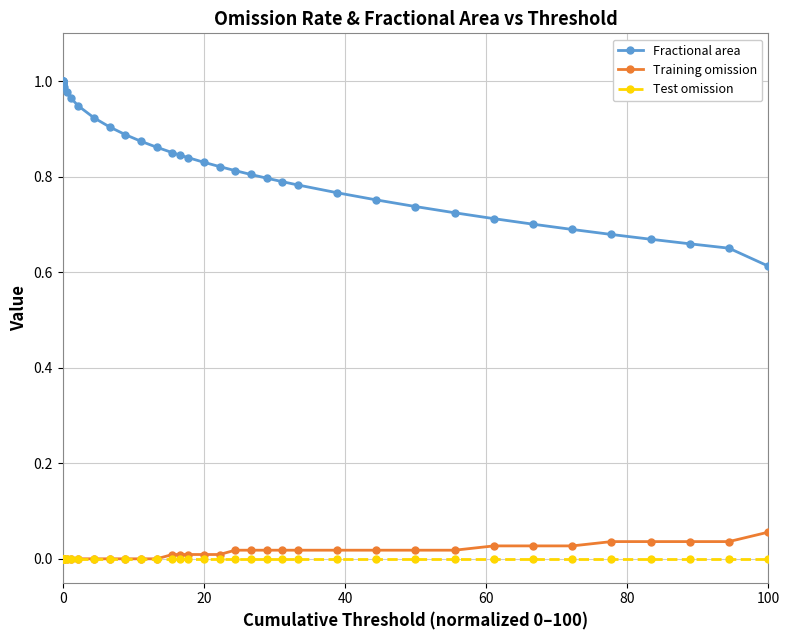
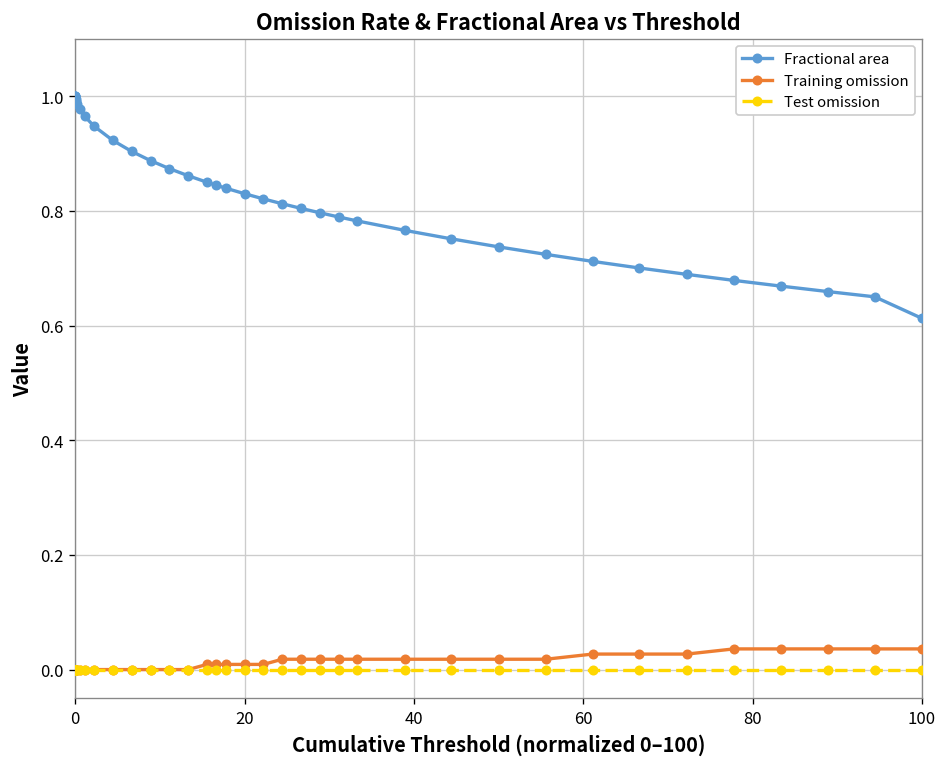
Training omission, 100: 0.06 -> 0.04
